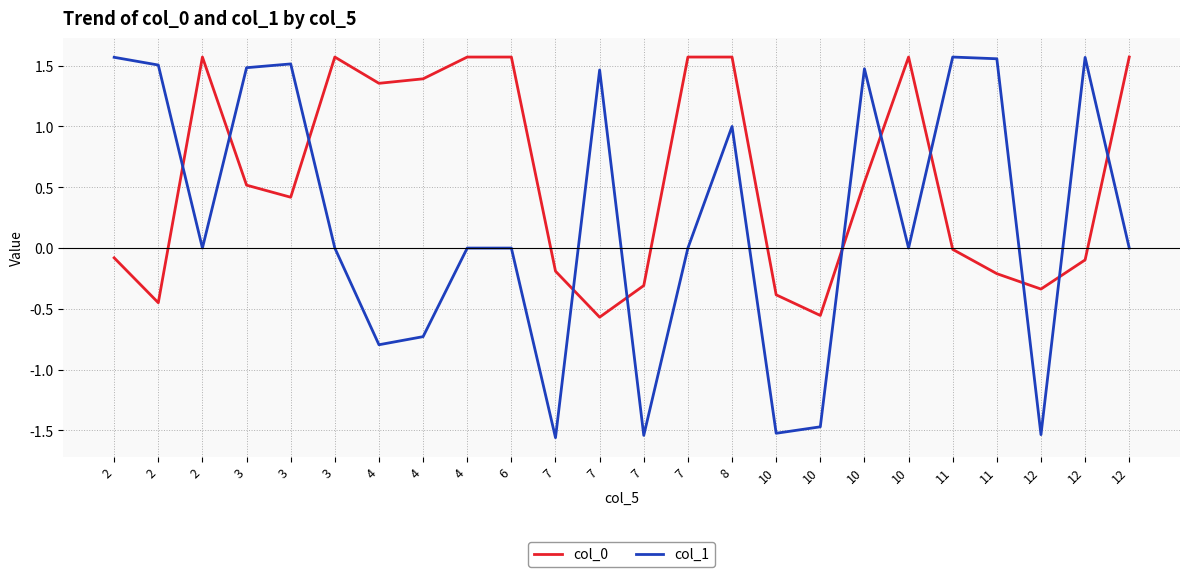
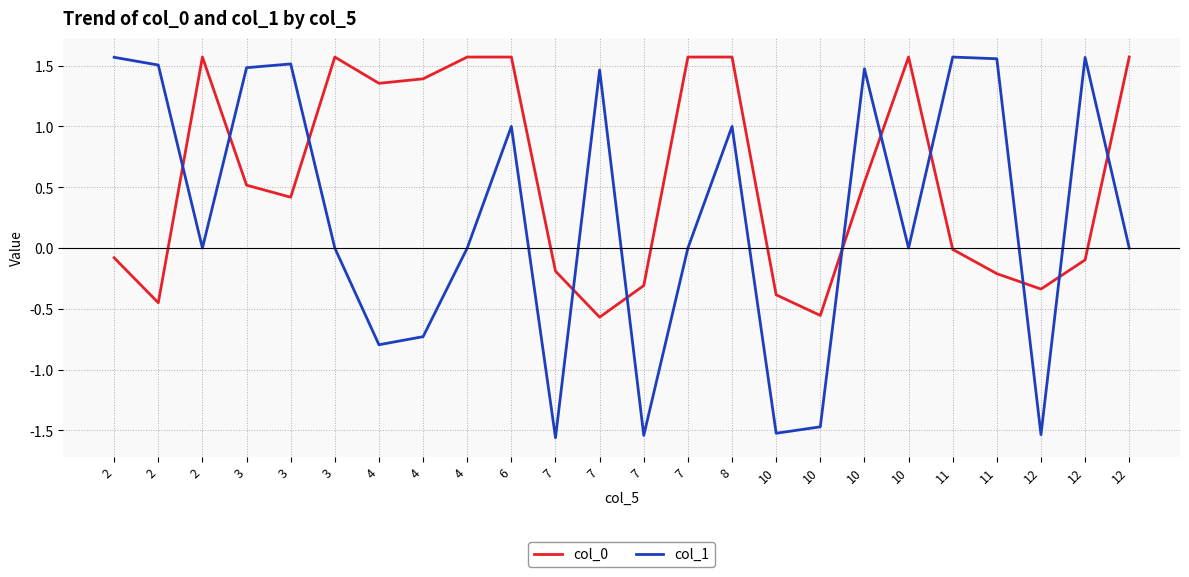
col_1, 6: 0 -> 1
